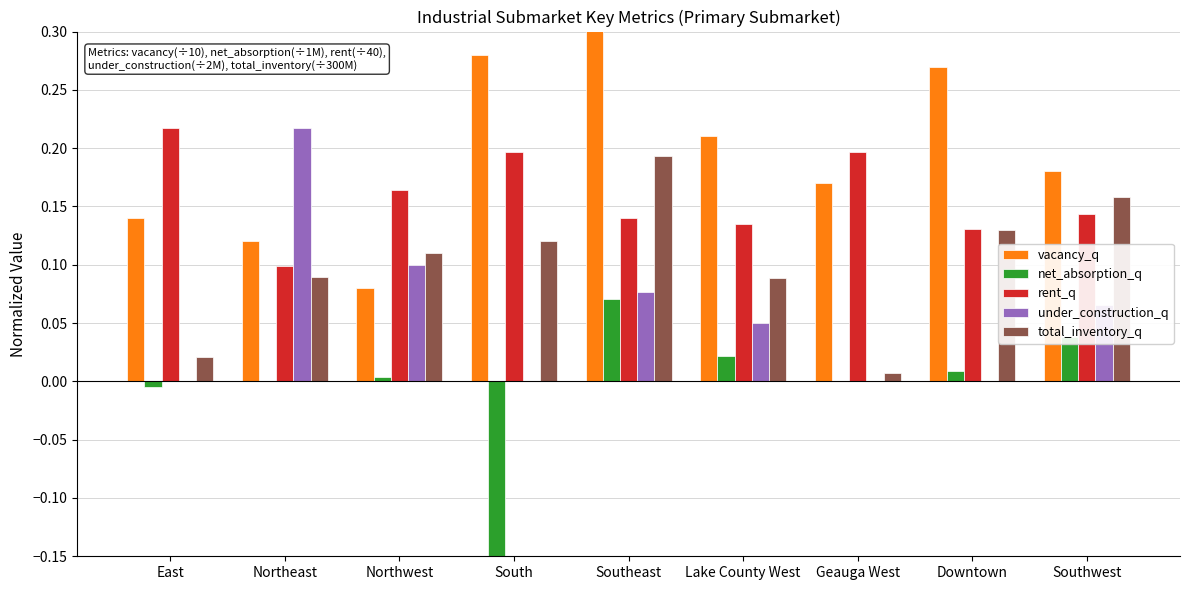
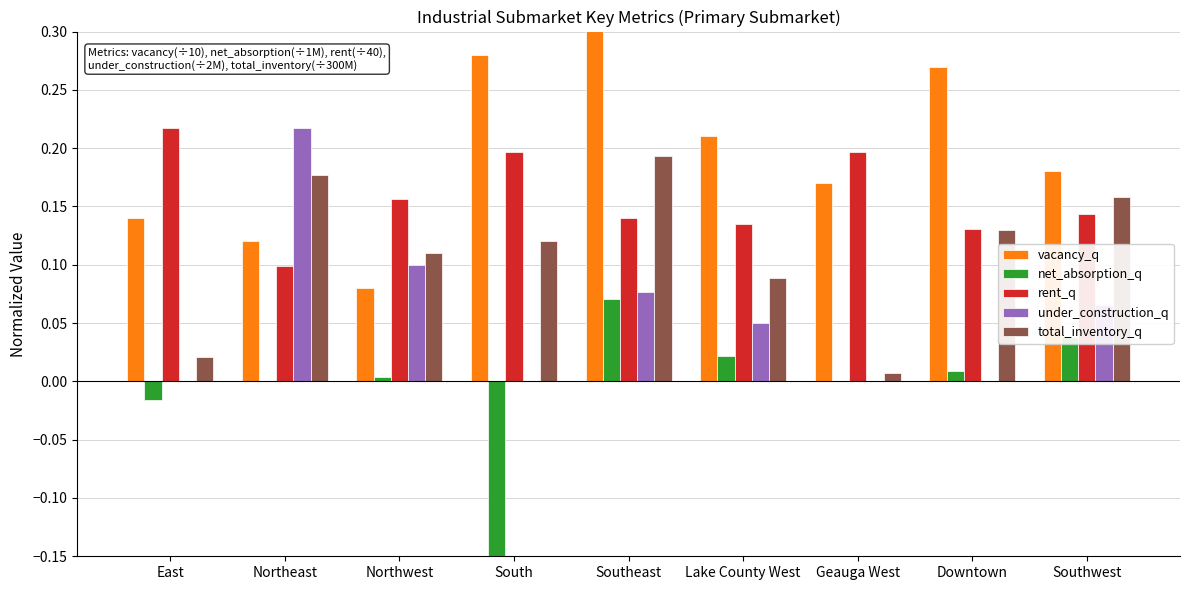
net_absorption_q, East: -0.005 -> -0.016
total_inventory_q, Northeast: 0.089 -> 0.177
rent_q, Northwest: 0.164 -> 0.157
